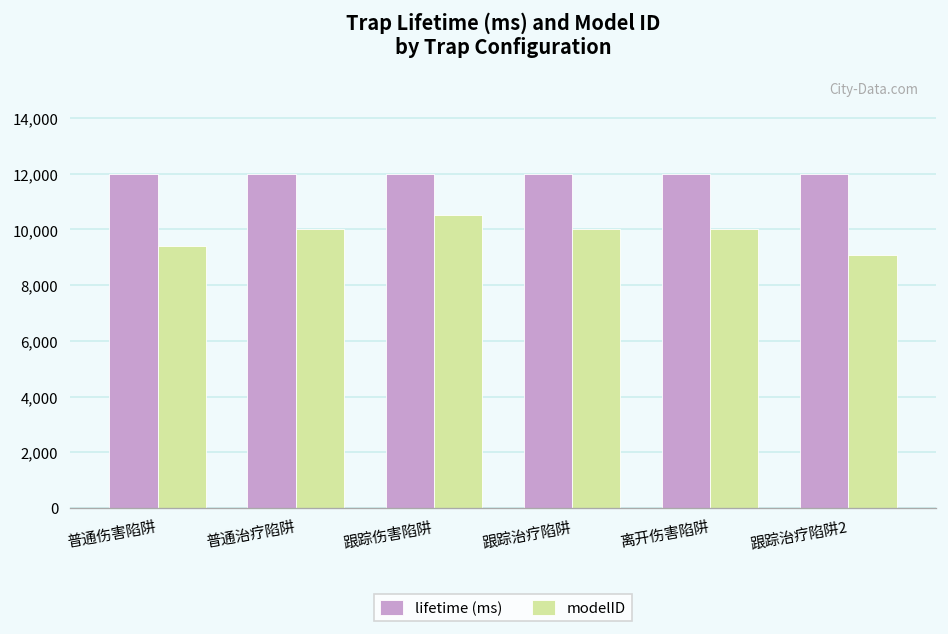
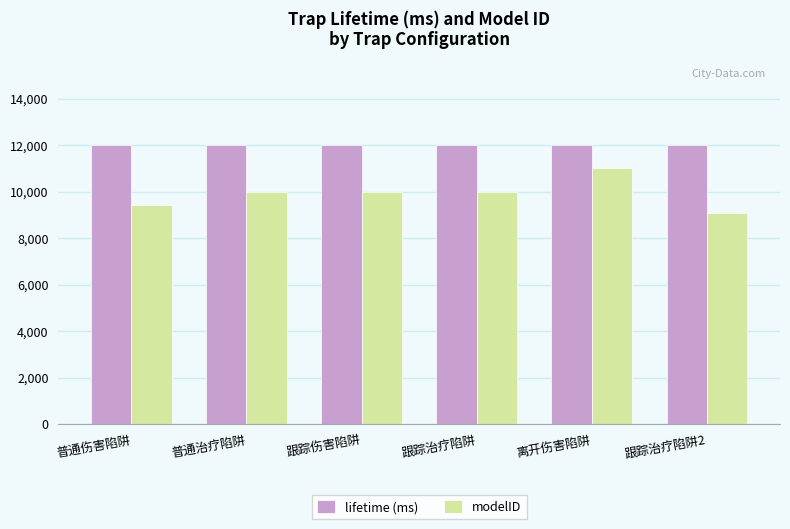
modelID, 跟踪伤害陷阱: 10,500 -> 10,000
modelID, 离开伤害陷阱: 10,000 -> 11,000
